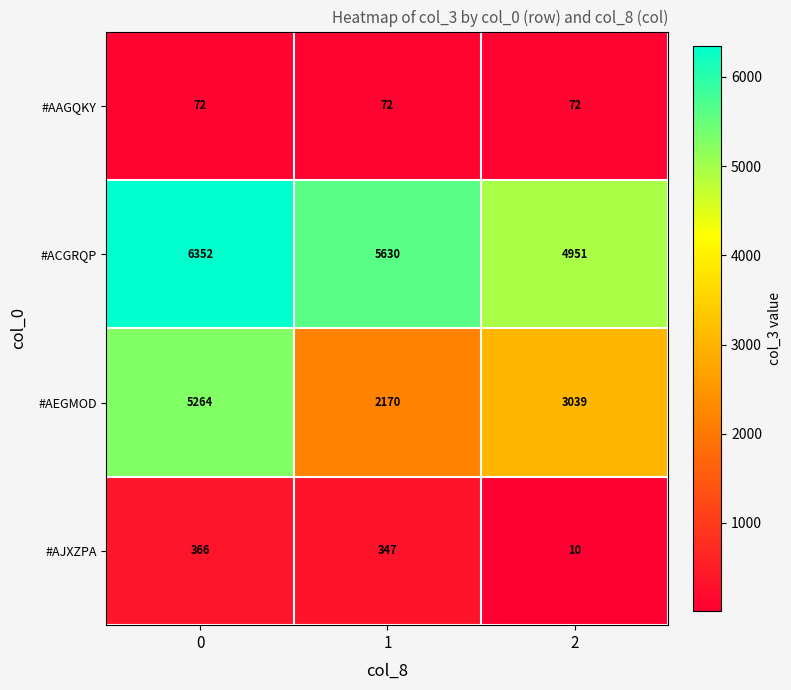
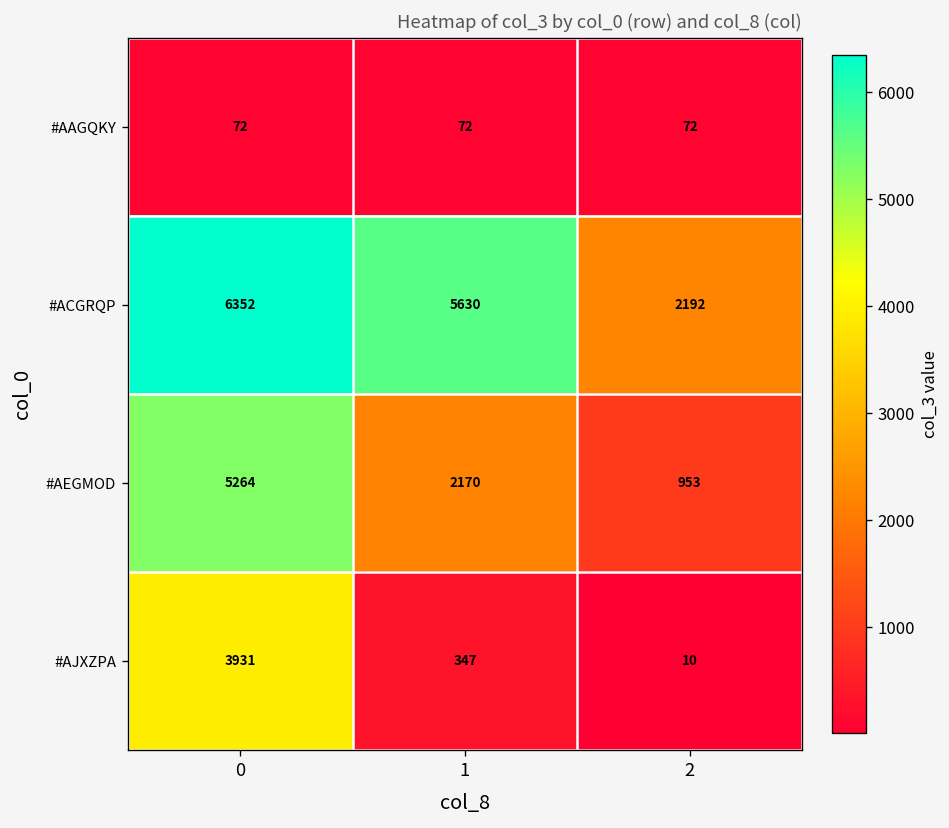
#ACGRQP, 2: 4951 -> 2192
#AEGMOD, 2: 3039 -> 953
#AJXZPA, 0: 366 -> 3931
